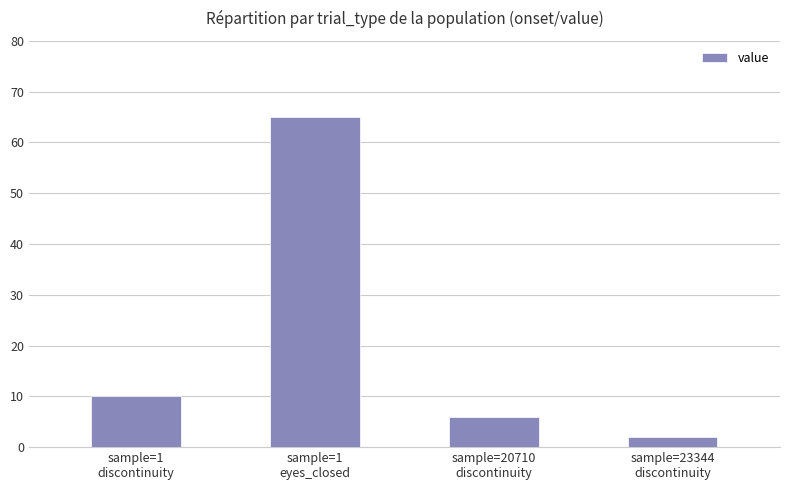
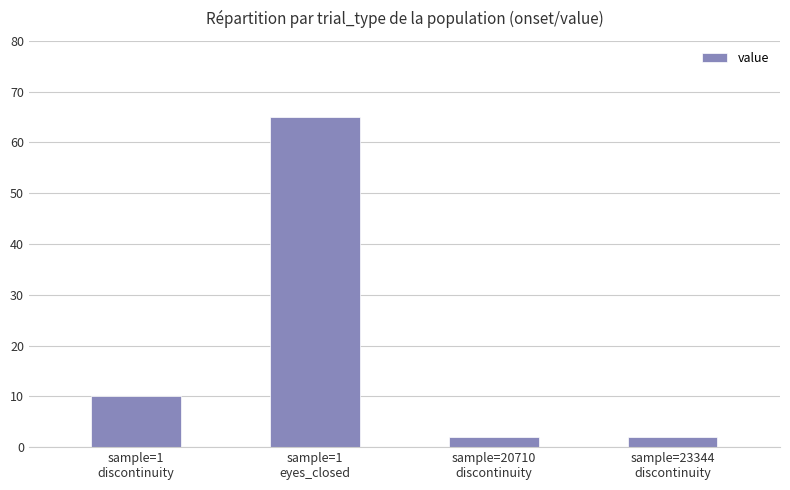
sample=20710 discontinuity: 6 -> 2
